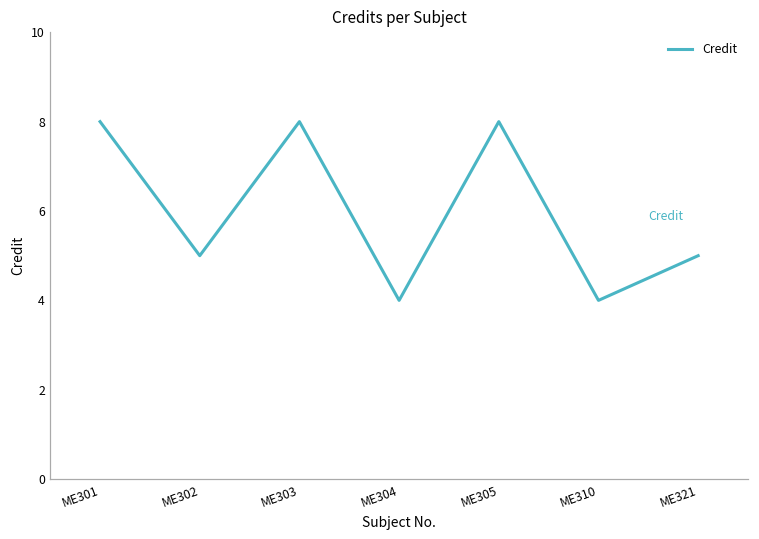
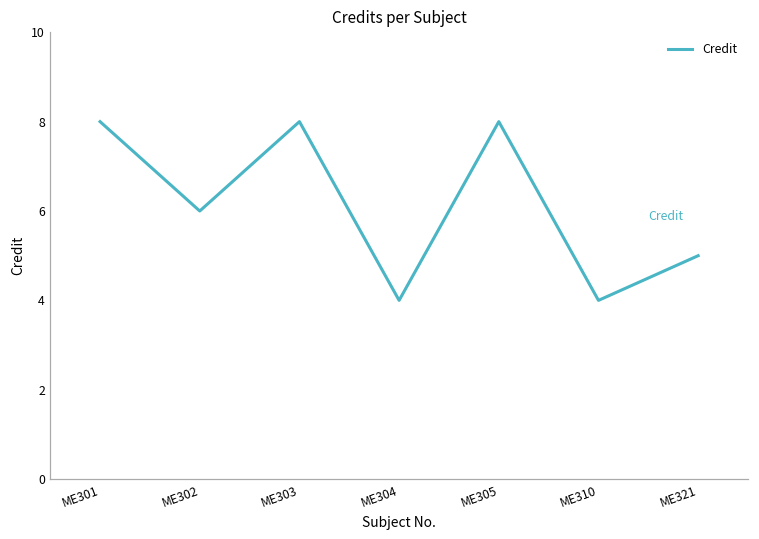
ME302: 5 -> 6
